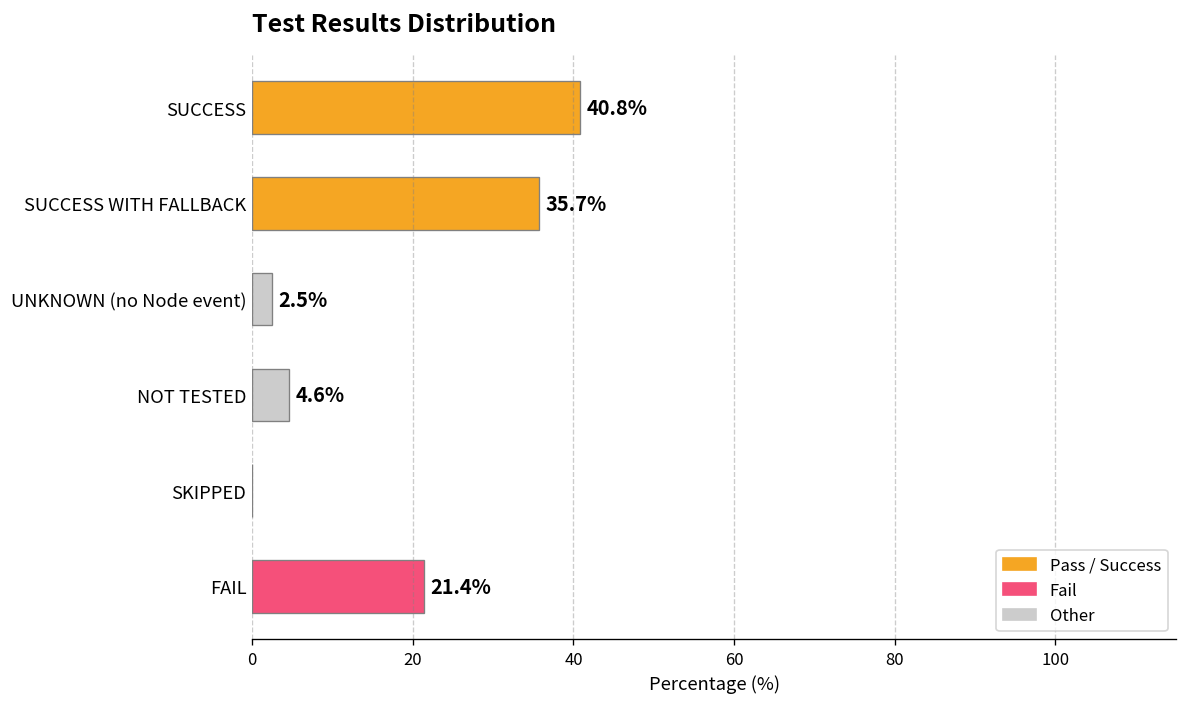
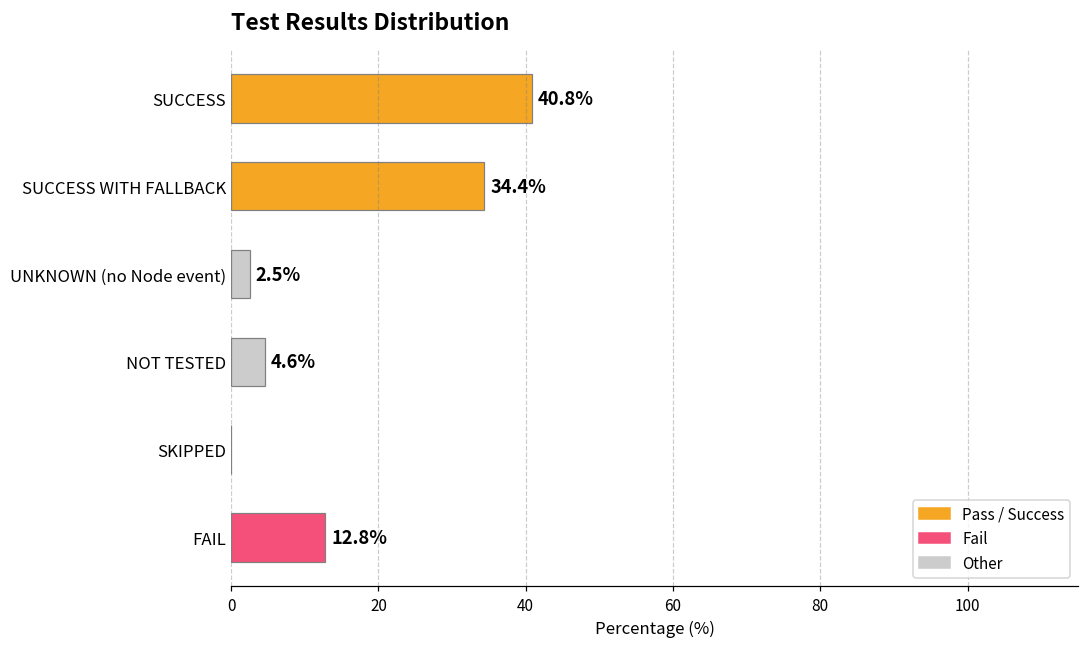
SUCCESS WITH FALLBACK: 35.7% -> 34.4%
FAIL: 21.4% -> 12.8%
